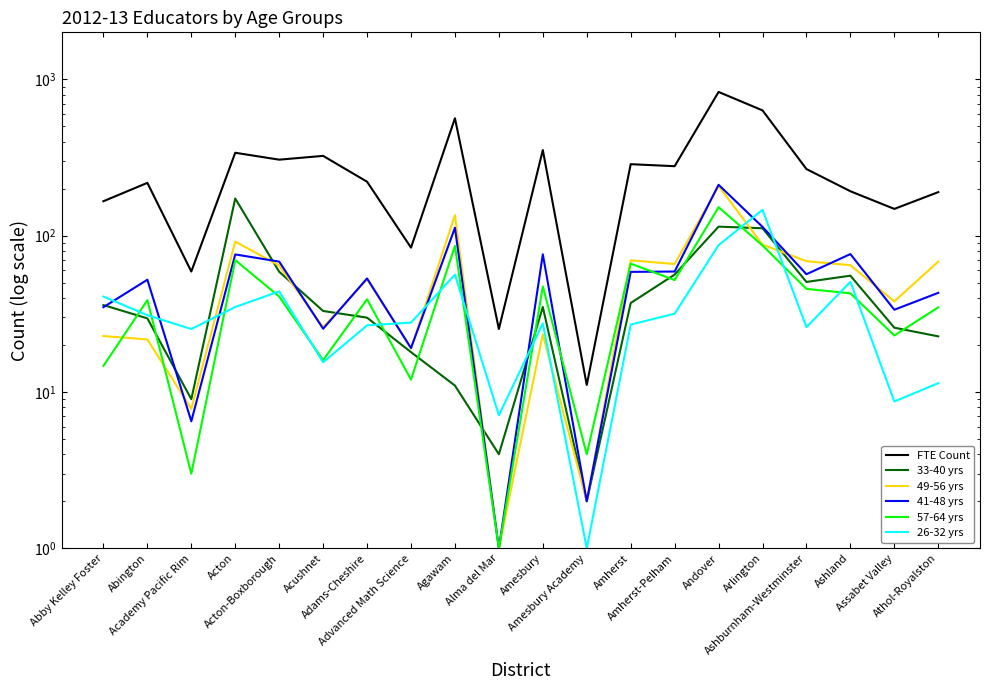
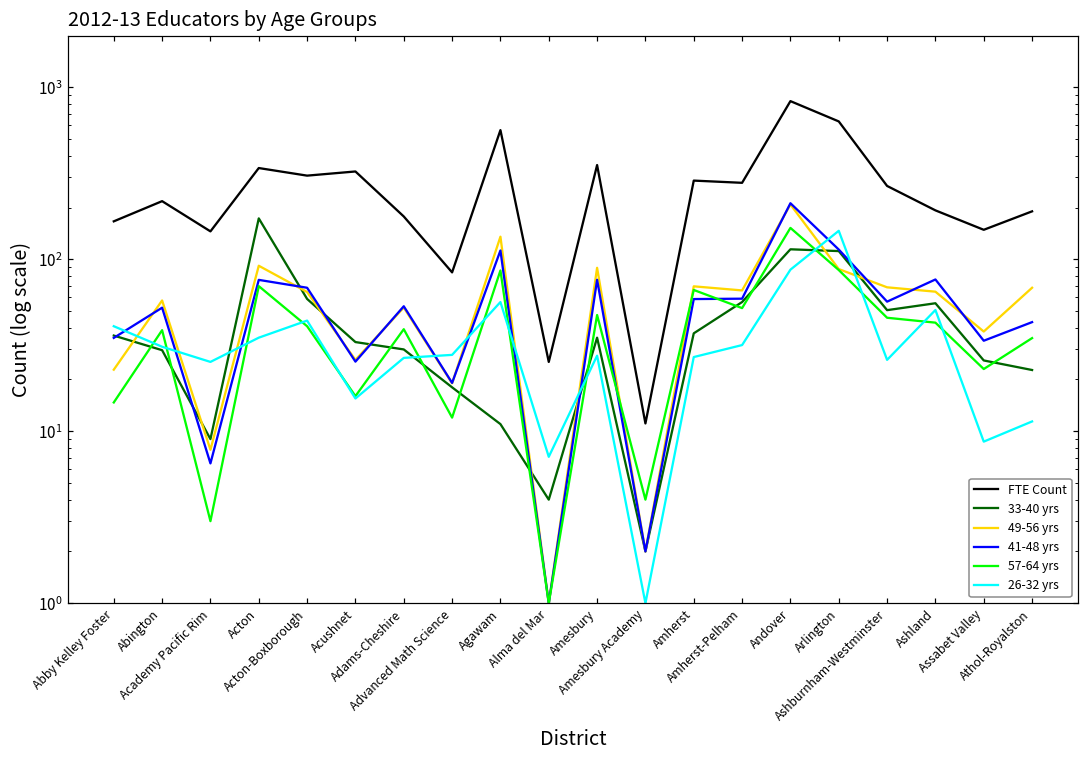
49-56 yrs, Abington: 22 -> 58
FTE Count, Academy Pacific Rim: 59 -> 150
FTE Count, Adams-Cheshire: 220 -> 180
49-56 yrs, Amesbury: 23 -> 90
